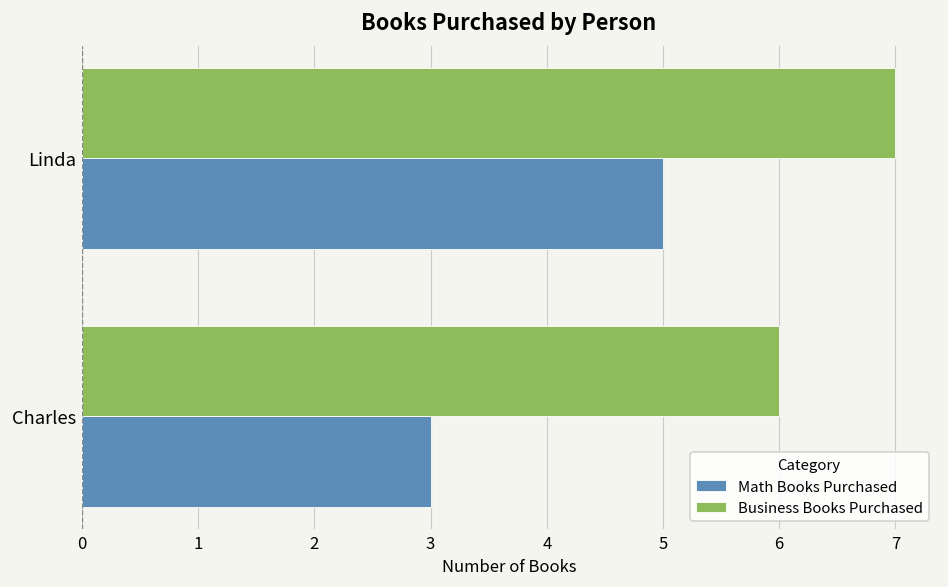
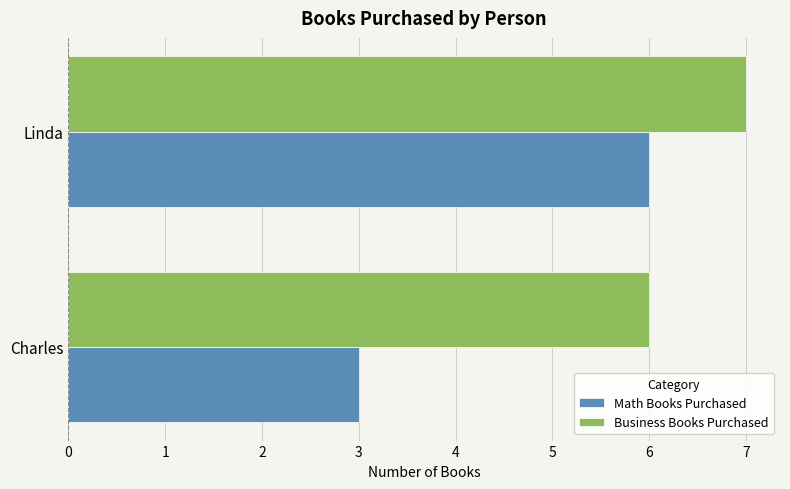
Math Books Purchased, Linda: 5 -> 6
